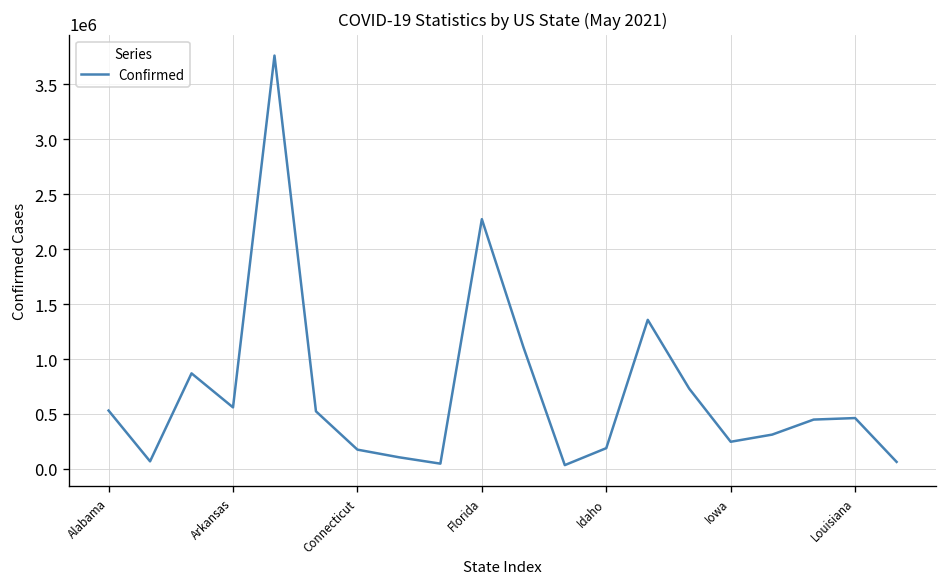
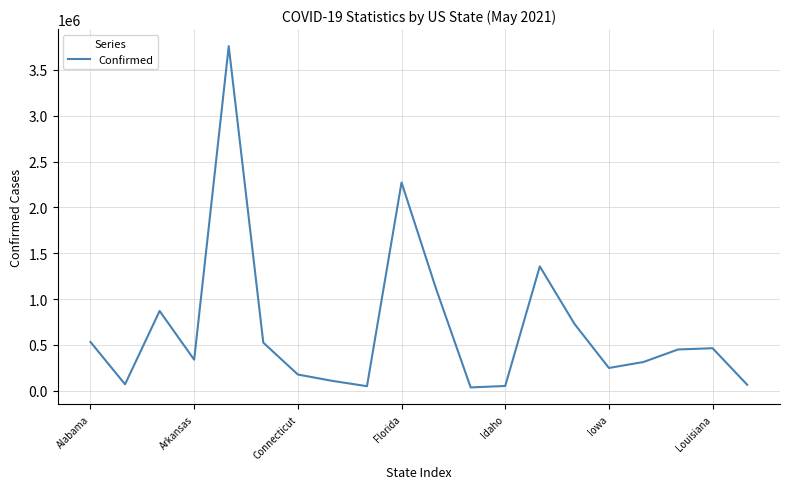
Arkansas: 600000 -> 300000
Idaho: 200000 -> 100000
